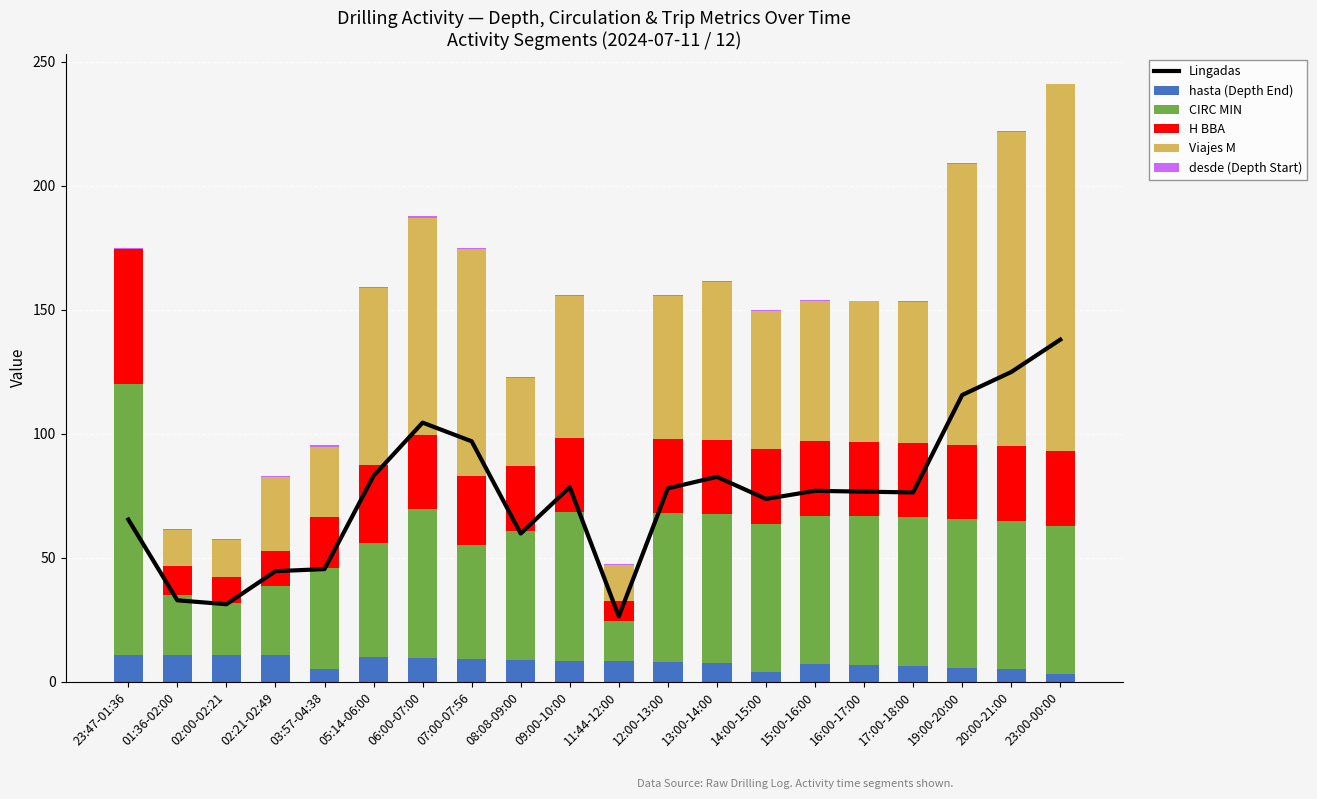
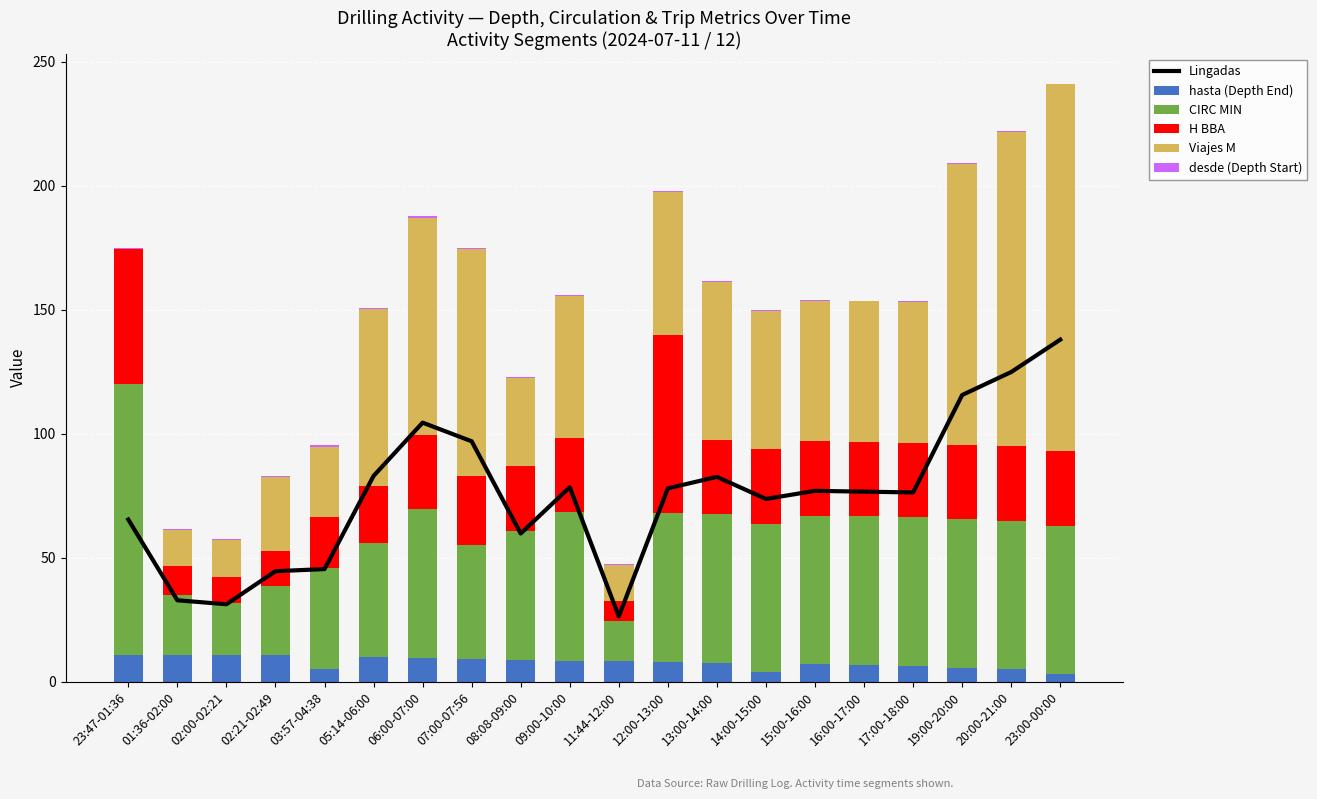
H BBA, 05:14-06:00: 32 -> 23
H BBA, 12:00-13:00: 30 -> 72
